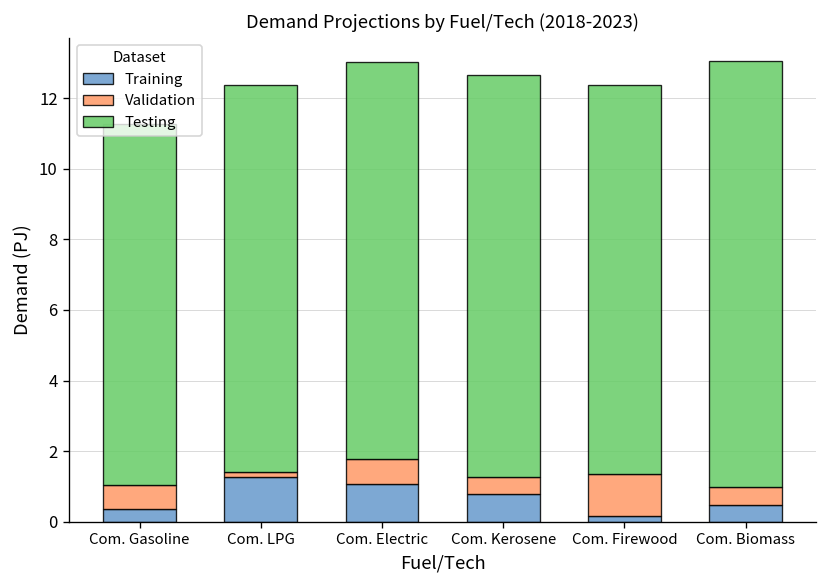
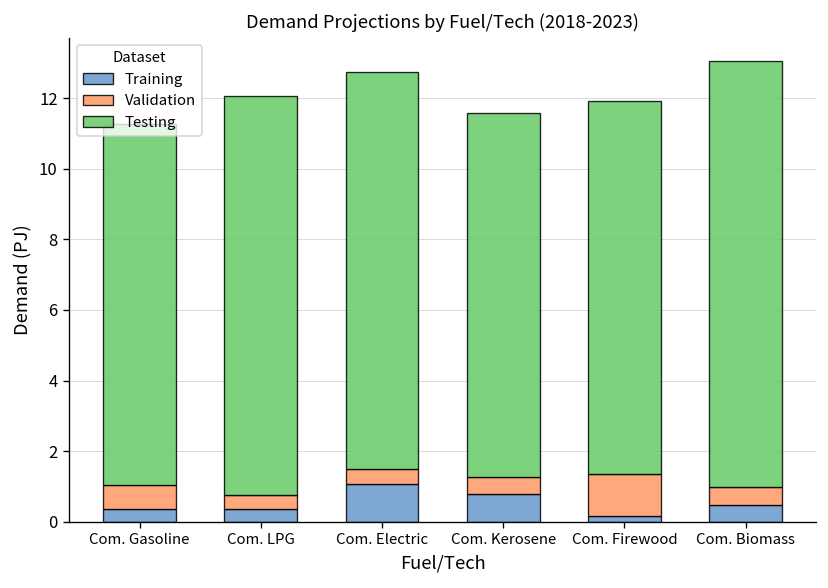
Training, Com. LPG: 1.3 -> 0.4
Validation, Com. LPG: 0.1 -> 0.4
Testing, Com. LPG: 11.0 -> 11.3
Validation, Com. Electric: 0.7 -> 0.4
Testing, Com. Kerosene: 11.4 -> 10.3
Testing, Com. Firewood: 11.0 -> 10.6
